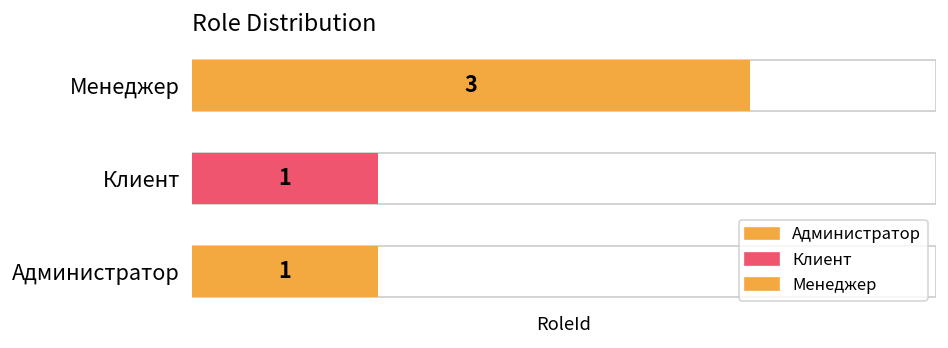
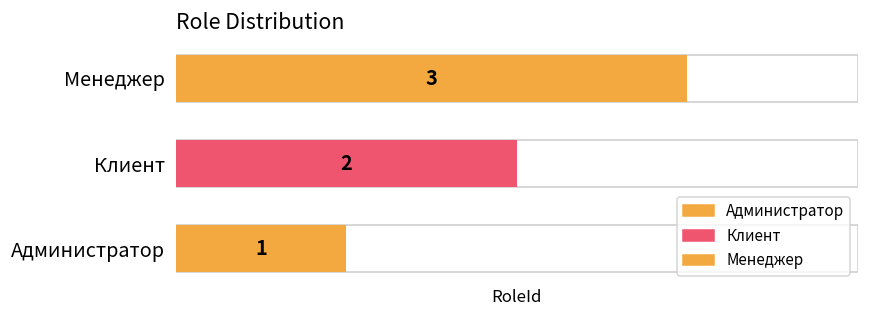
Клиент: 1 -> 2
